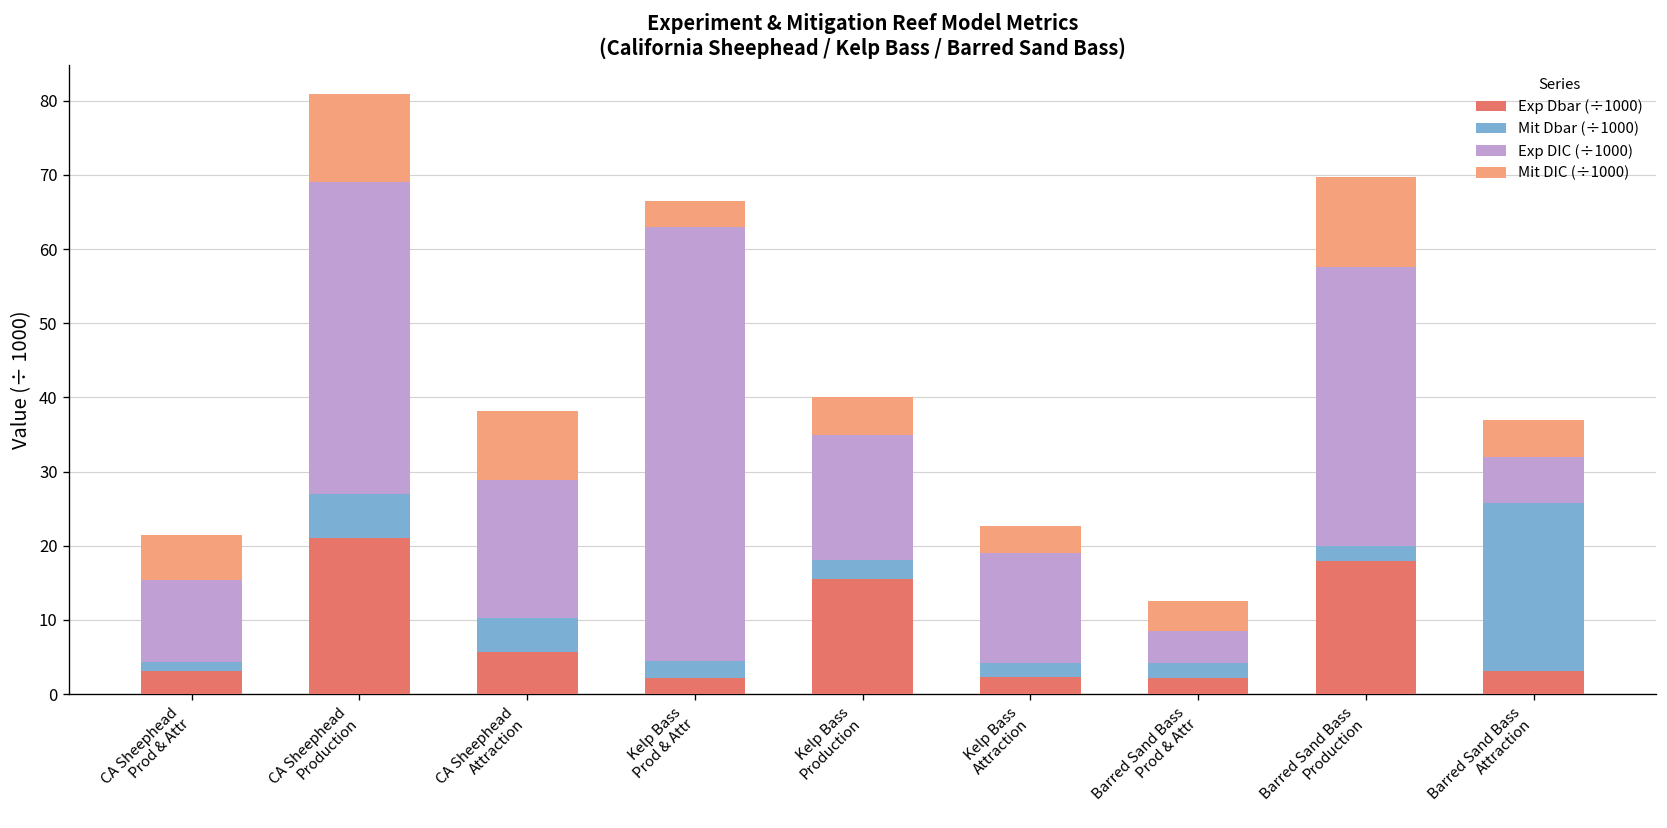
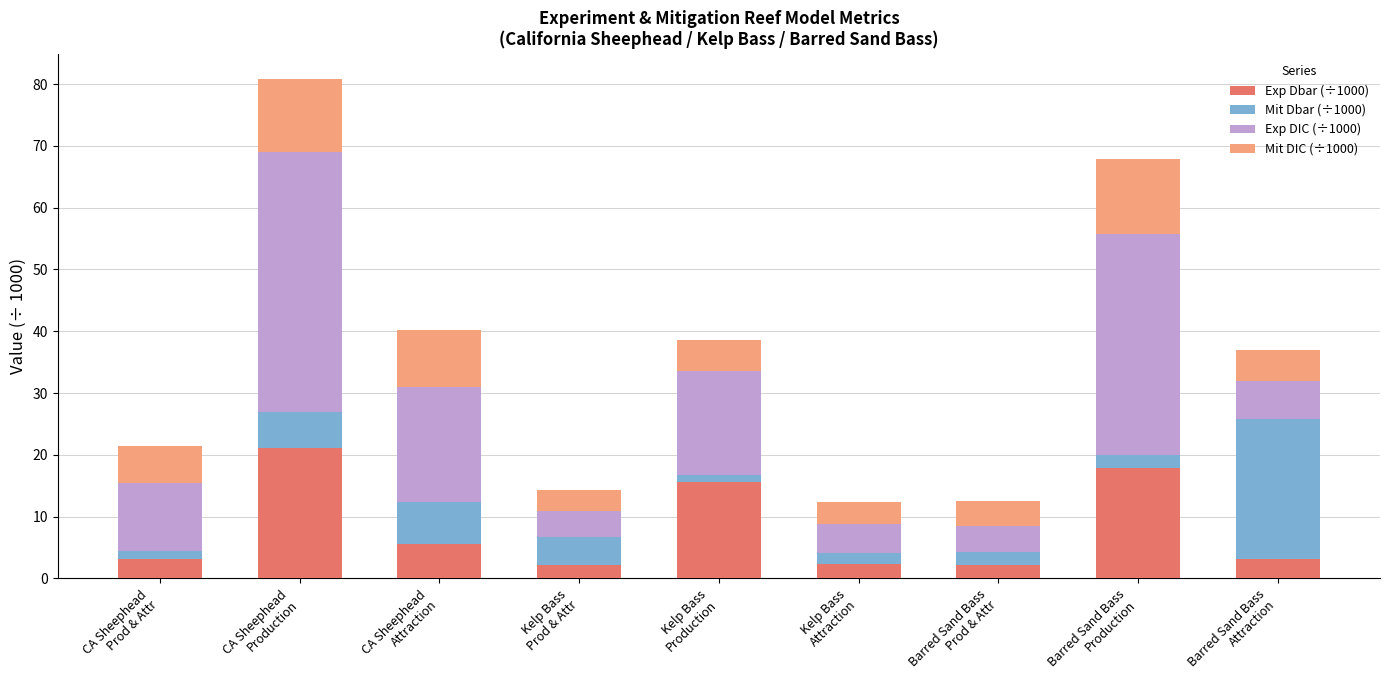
Mit Dbar (÷1000), CA Sheephead Attraction: 5 -> 7
Mit Dbar (÷1000), Kelp Bass Prod & Attr: 2 -> 5
Exp DIC (÷1000), Kelp Bass Prod & Attr: 59 -> 4
Mit Dbar (÷1000), Kelp Bass Production: 3 -> 1
Exp DIC (÷1000), Kelp Bass Attraction: 15 -> 5
Exp DIC (÷1000), Barred Sand Bass Production: 38 -> 36
